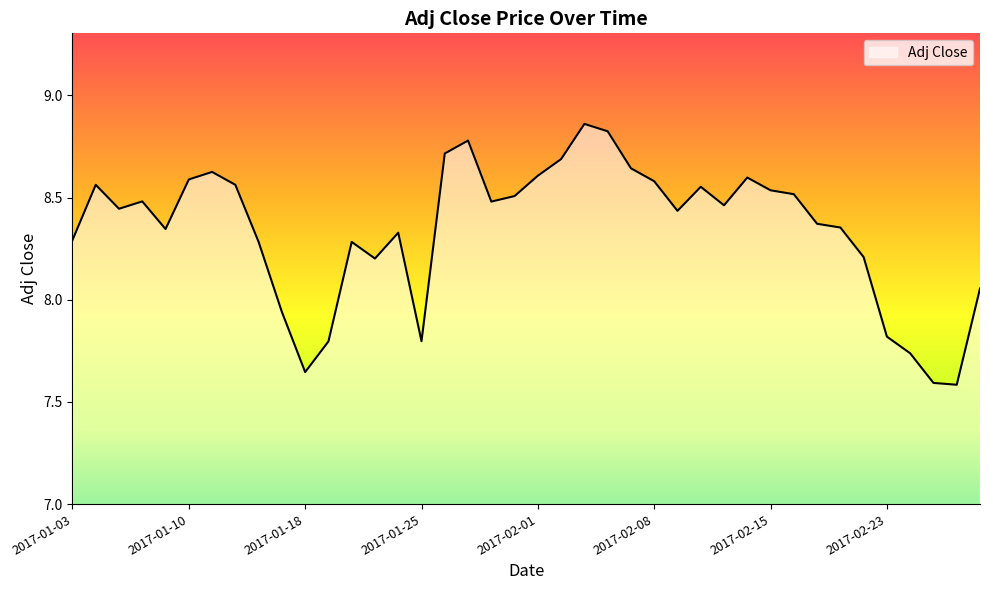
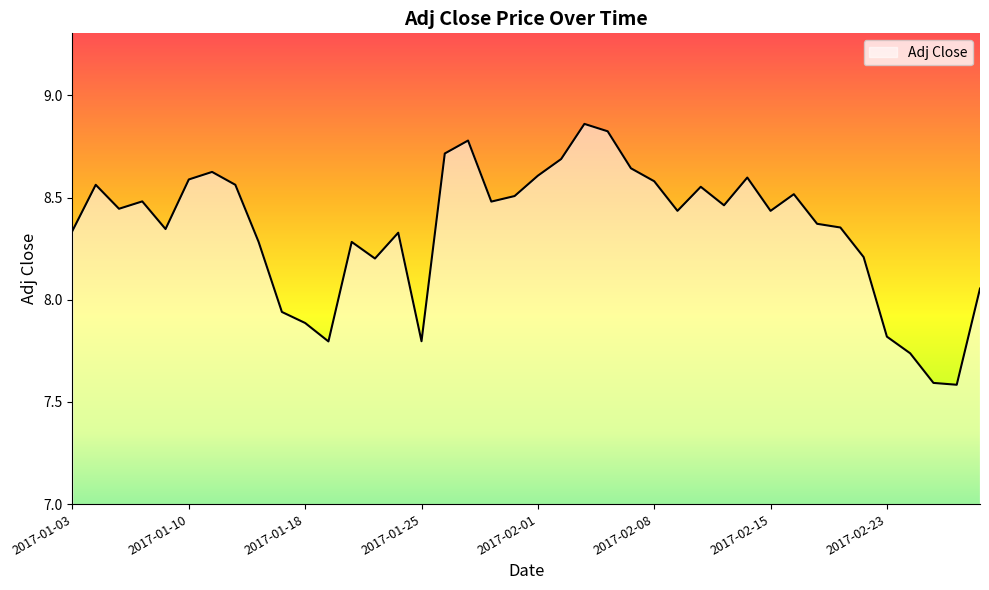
2017-01-03: 8.29 -> 8.34
2017-01-18: 7.65 -> 7.89
2017-02-15: 8.54 -> 8.43
